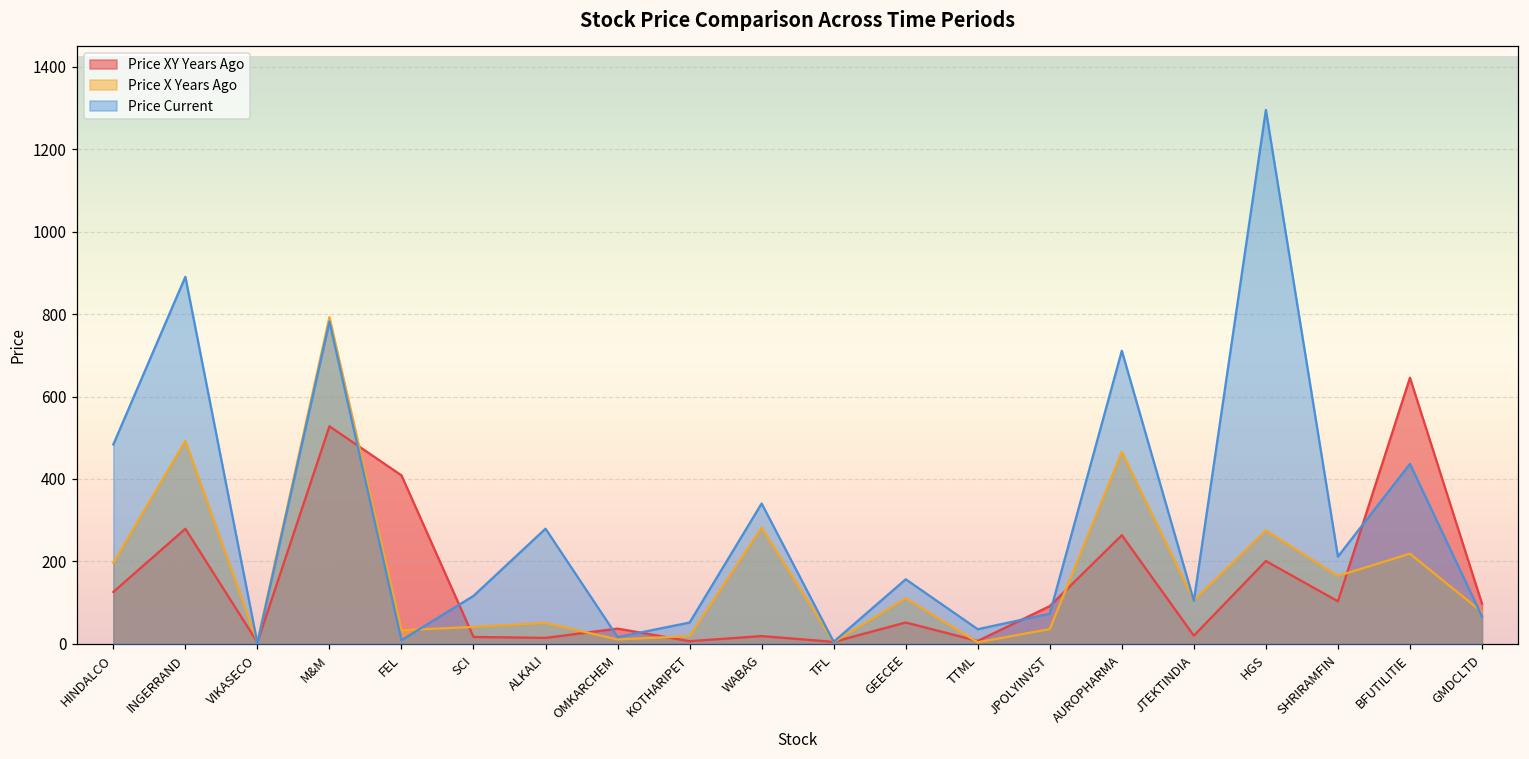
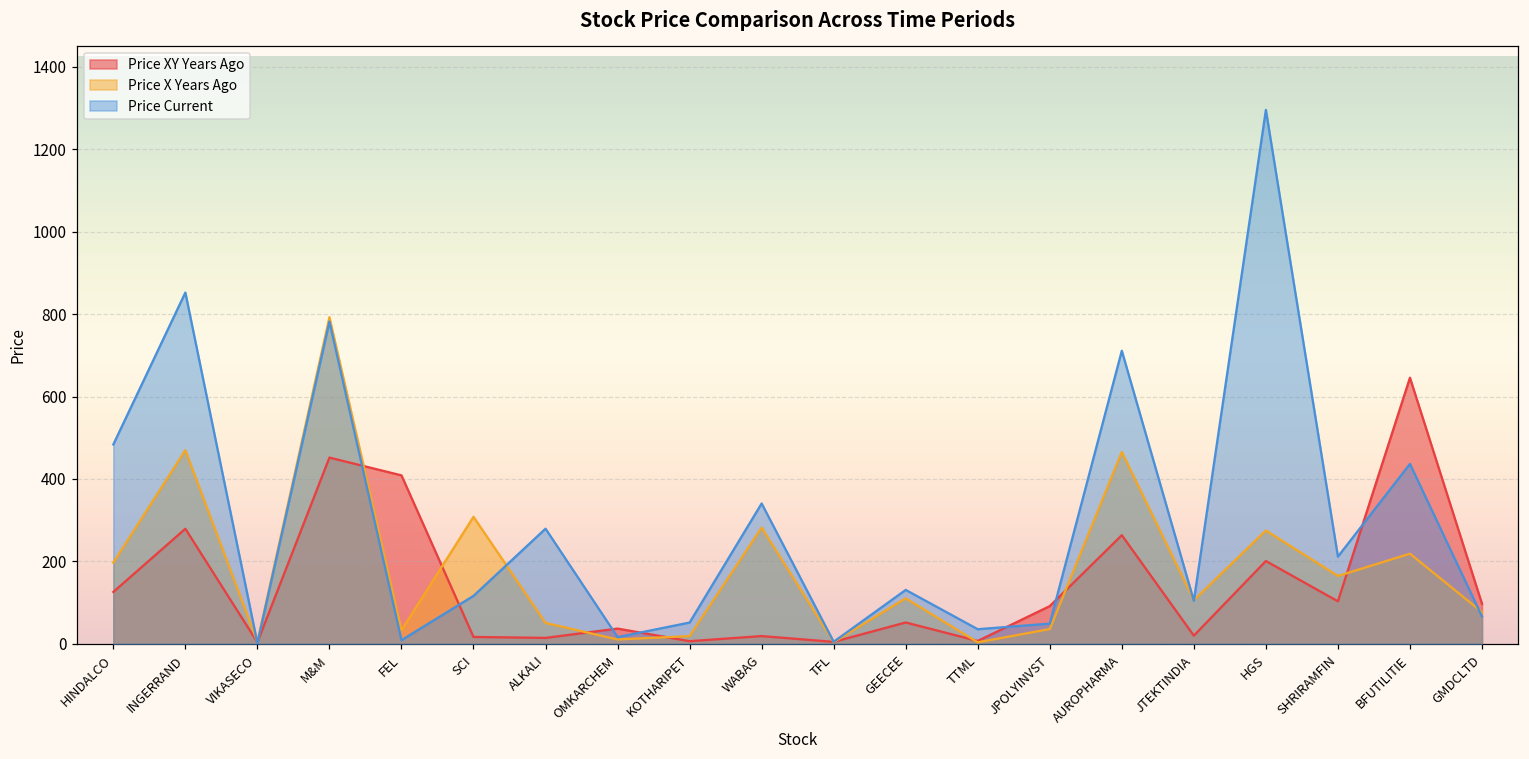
Price X Years Ago, INGERRAND: 490 -> 470
Price Current, INGERRAND: 890 -> 850
Price XY Years Ago, M&M: 530 -> 450
Price X Years Ago, SCI: 40 -> 310
Price Current, GEECEE: 160 -> 130
Price Current, JPOLYINVST: 70 -> 50
